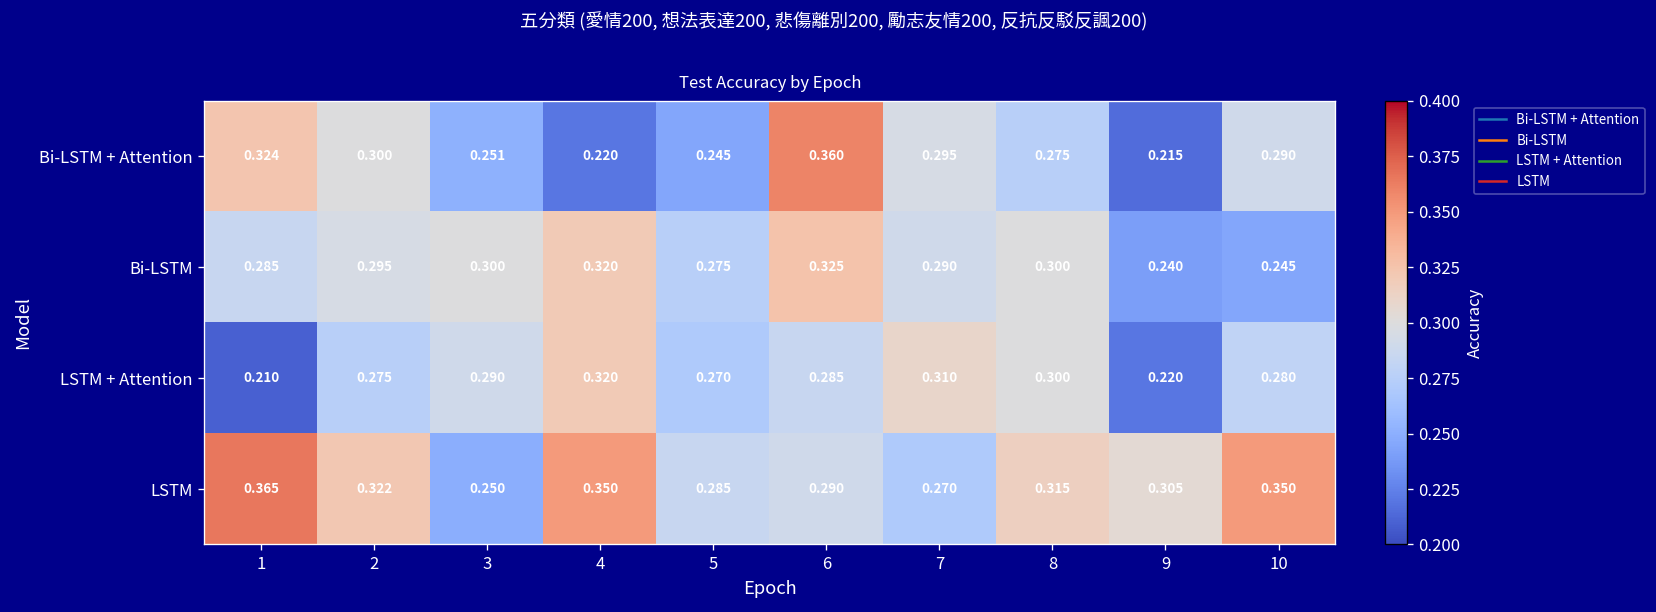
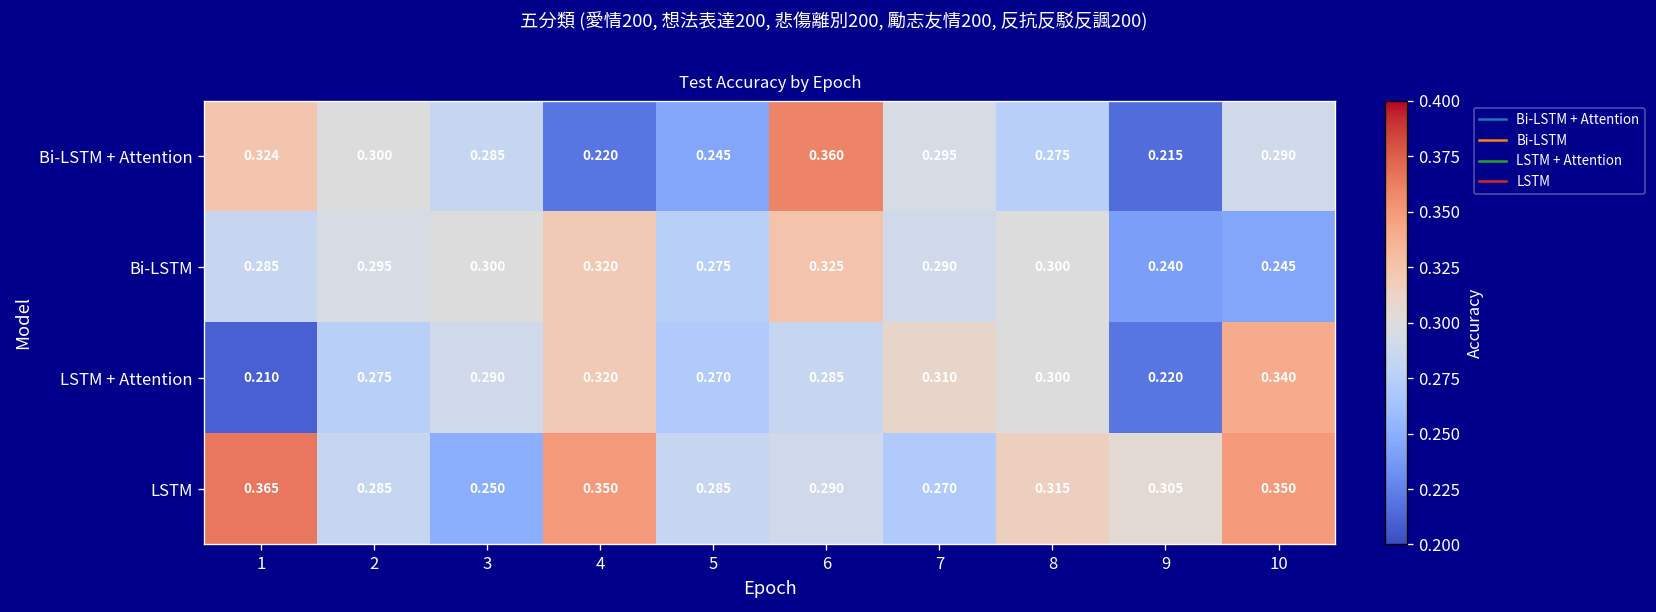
Bi-LSTM + Attention, 3: 0.251 -> 0.285
LSTM + Attention, 10: 0.280 -> 0.340
LSTM, 2: 0.322 -> 0.285
